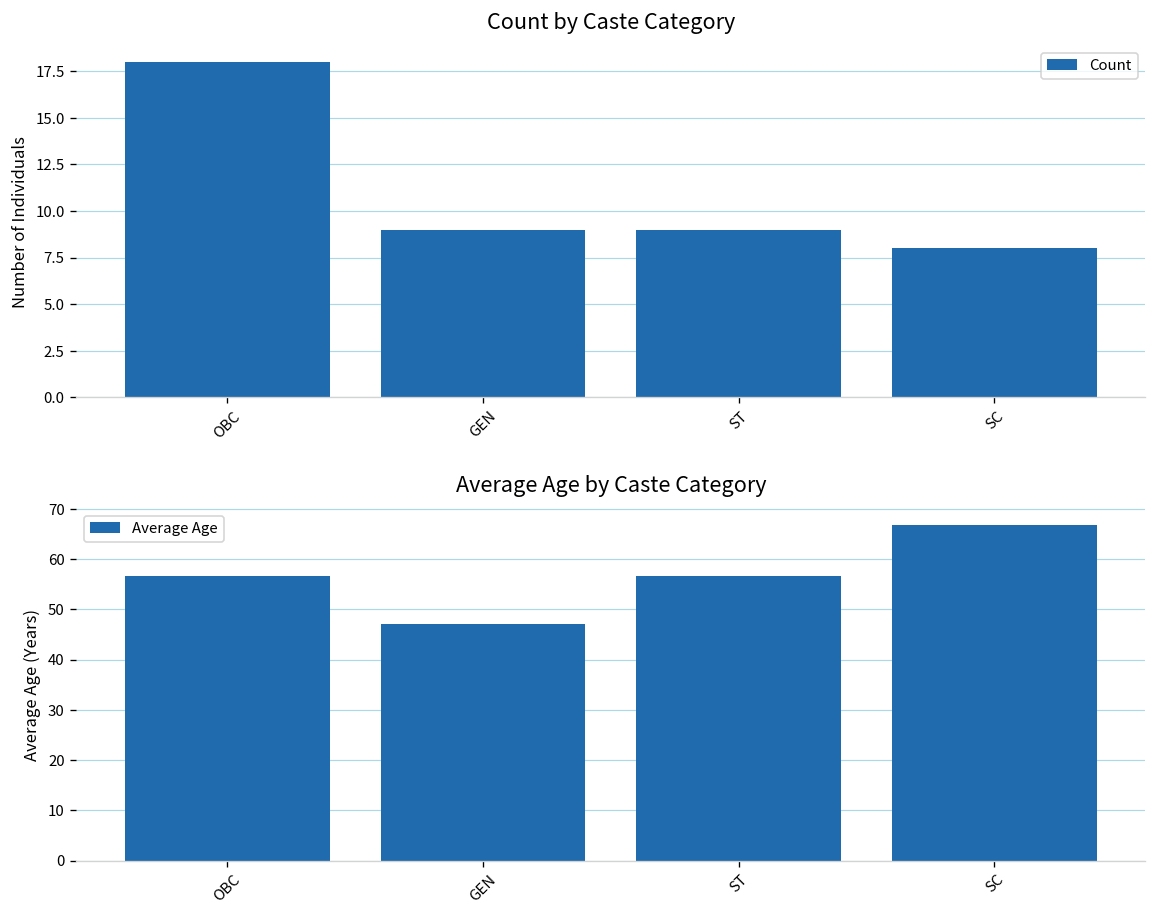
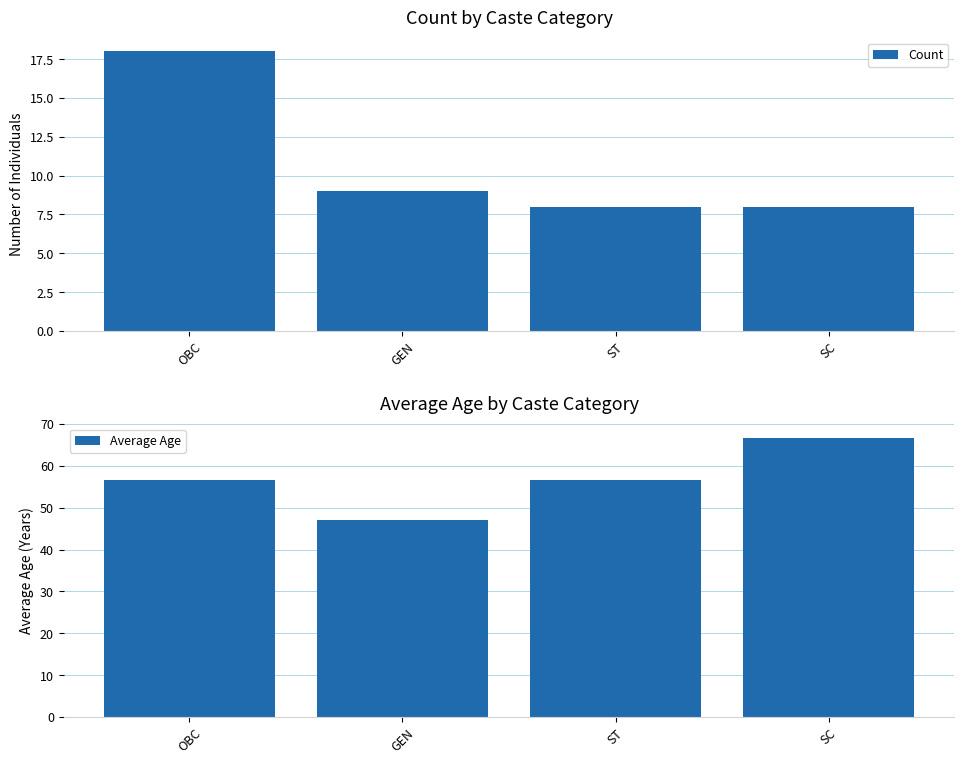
Count by Caste Category, ST: 9 -> 8
